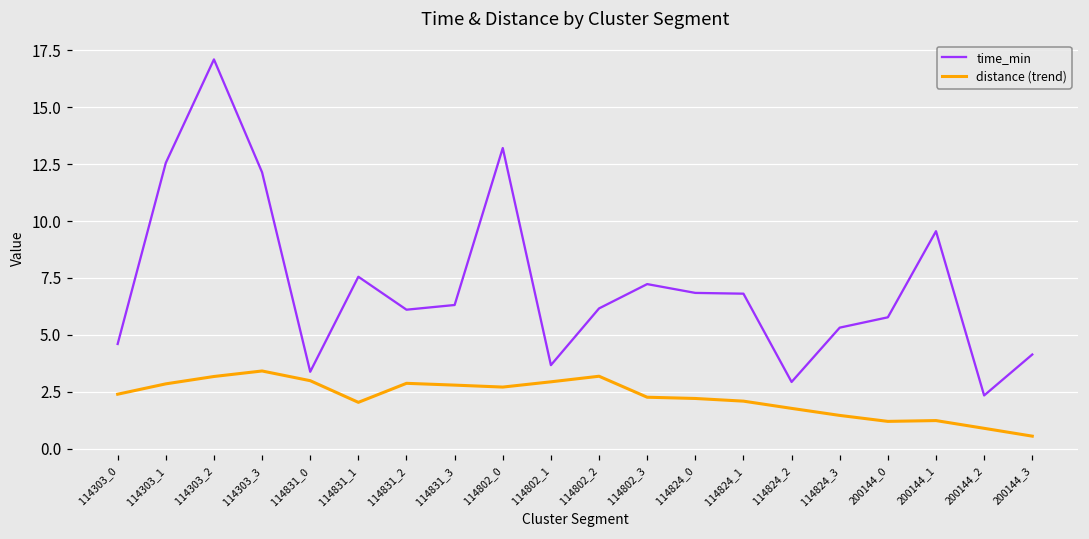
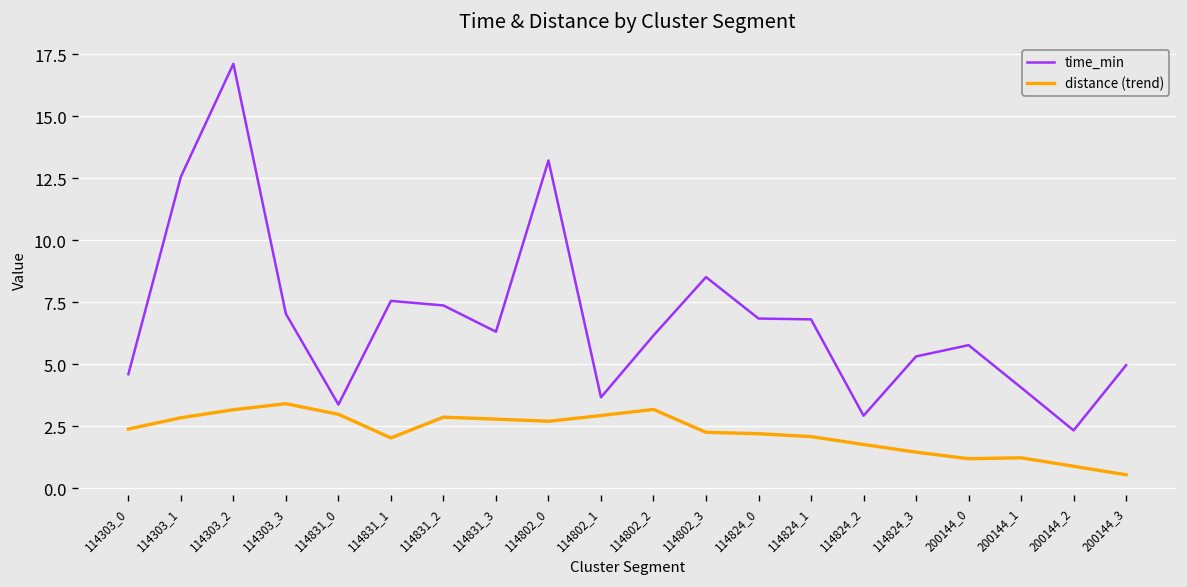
time_min, 114303_3: 12.1 -> 7.0
time_min, 114831_2: 6.1 -> 7.4
time_min, 114802_3: 7.2 -> 8.5
time_min, 200144_1: 9.6 -> 4.1
time_min, 200144_3: 4.1 -> 5.0
